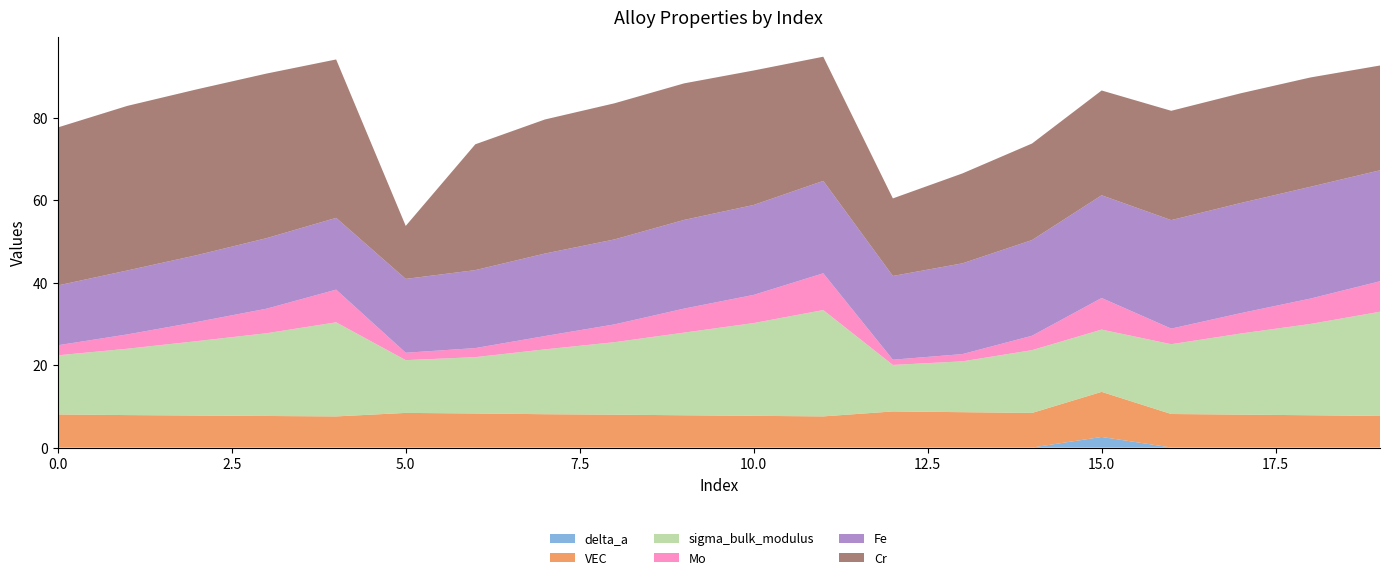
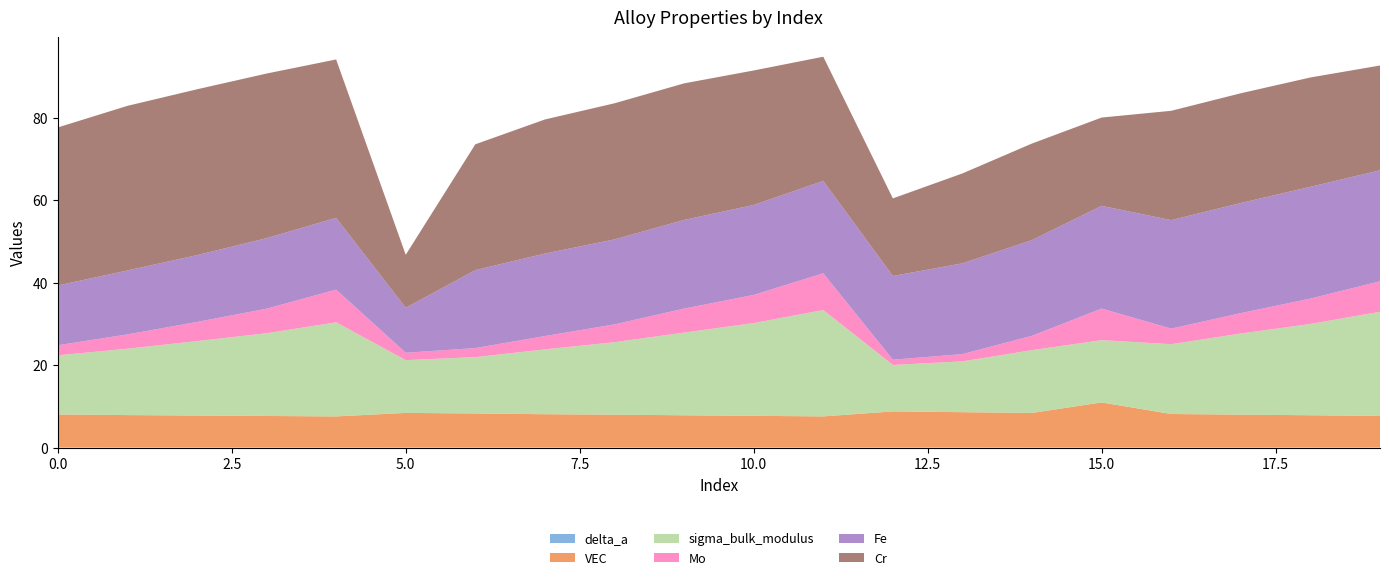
Fe, 5.0: 18 -> 11
delta_a, 15.0: 3 -> 0
Cr, 15.0: 25 -> 21
